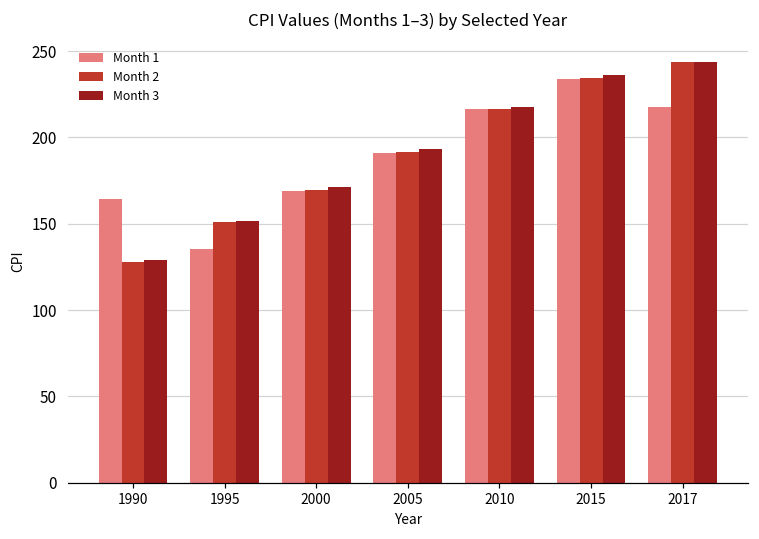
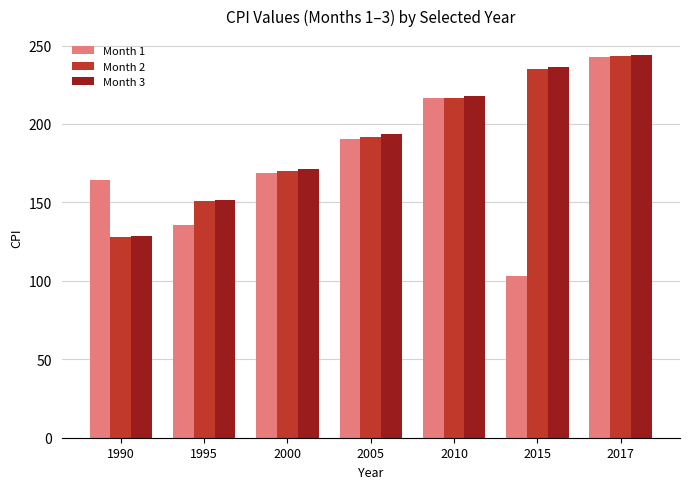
Month 1, 2015: 234 -> 103
Month 1, 2017: 218 -> 243
